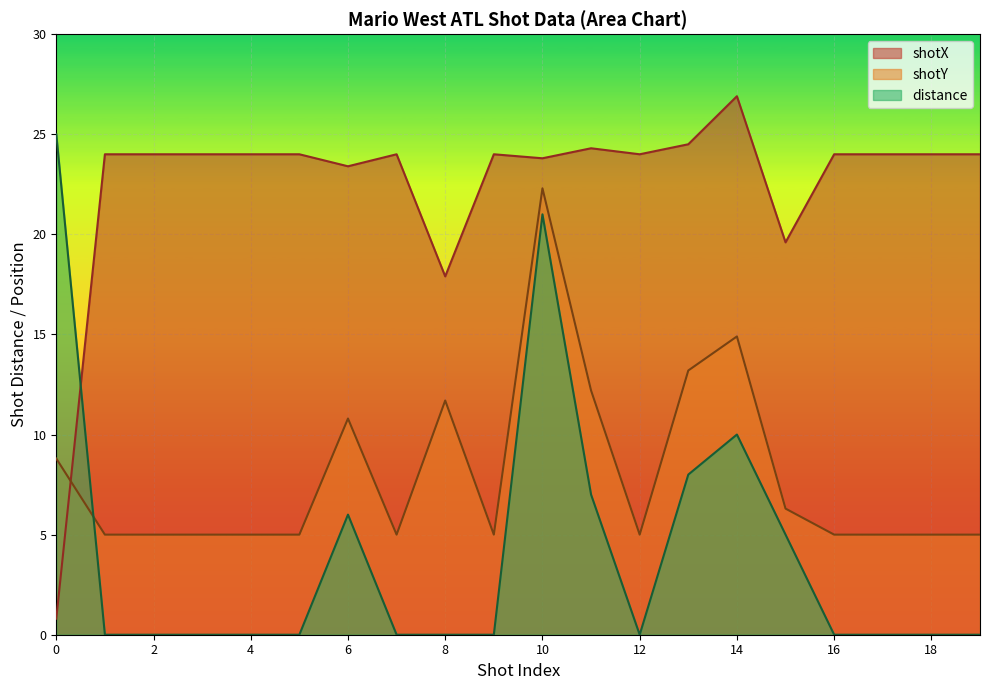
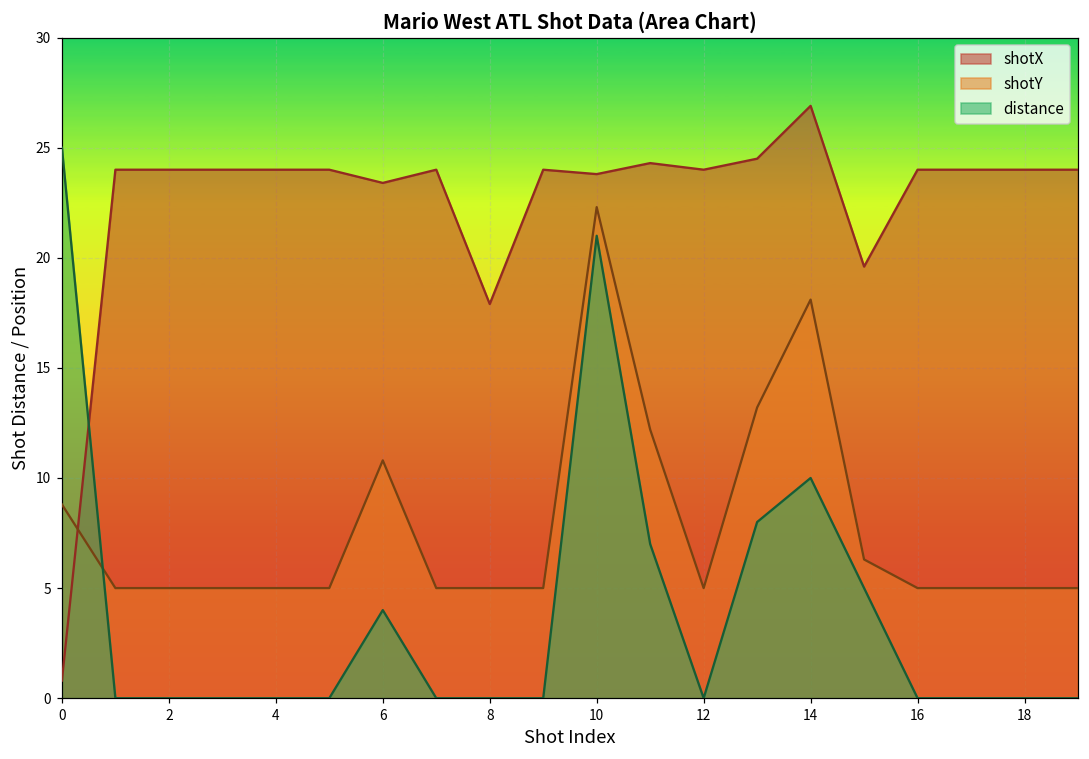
distance, 6: 6 -> 4
shotY, 8: 11.7 -> 5.0
shotY, 14: 14.9 -> 18.1
